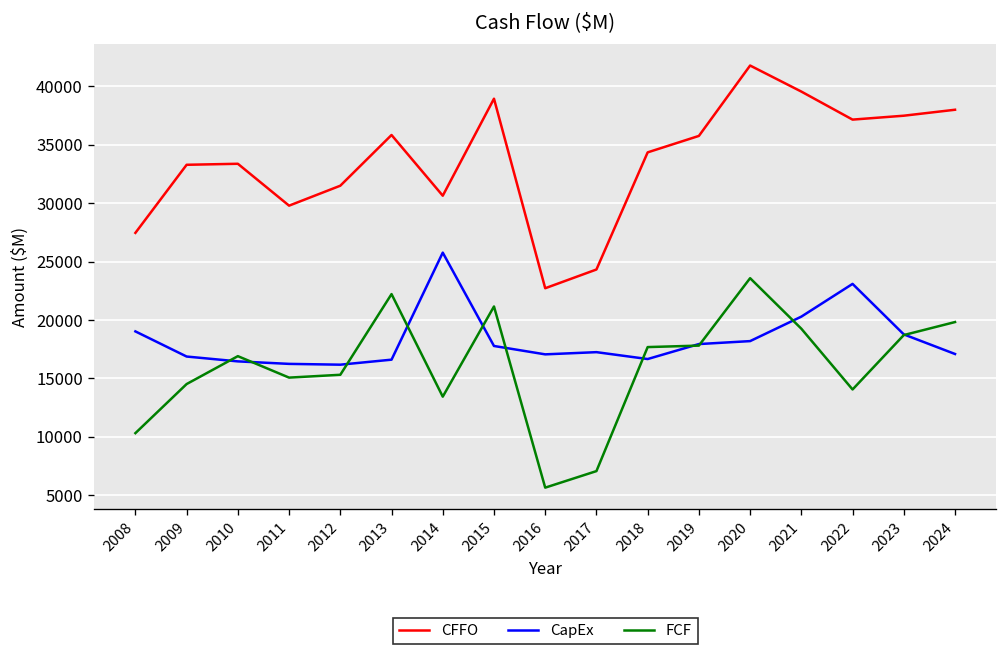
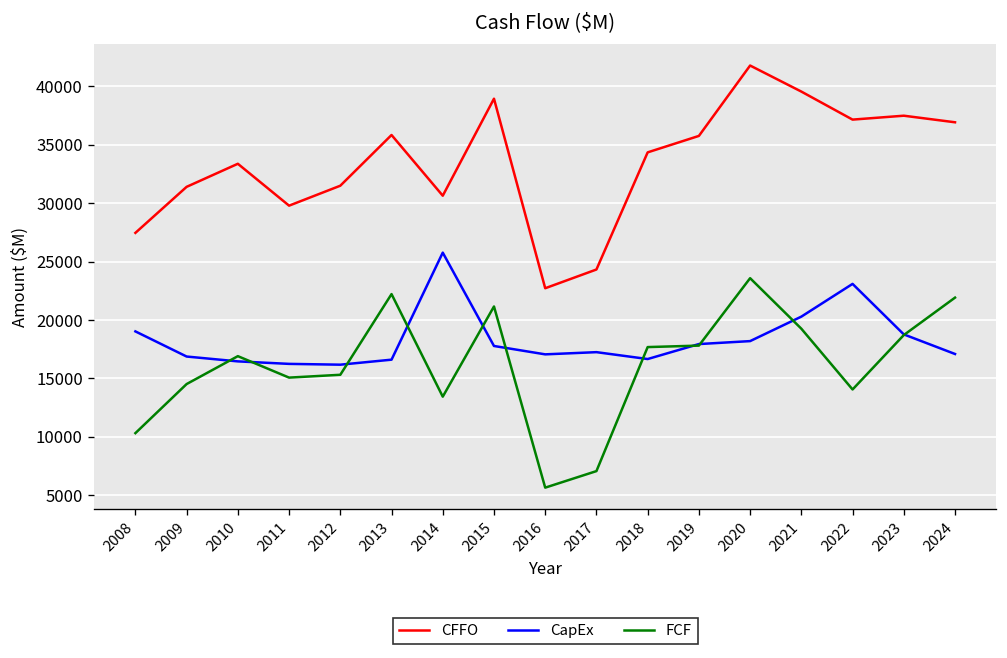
CFFO, 2009: 33000 -> 31000
CFFO, 2024: 38000 -> 37000
FCF, 2024: 20000 -> 22000
